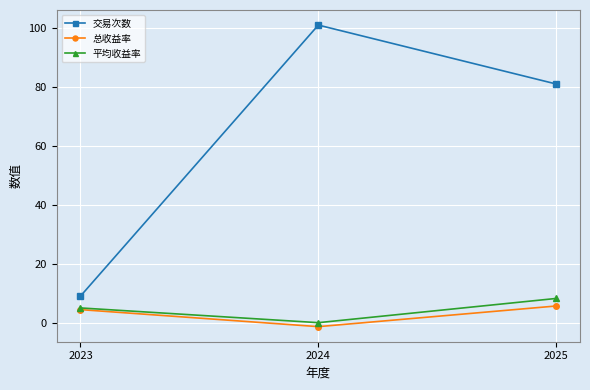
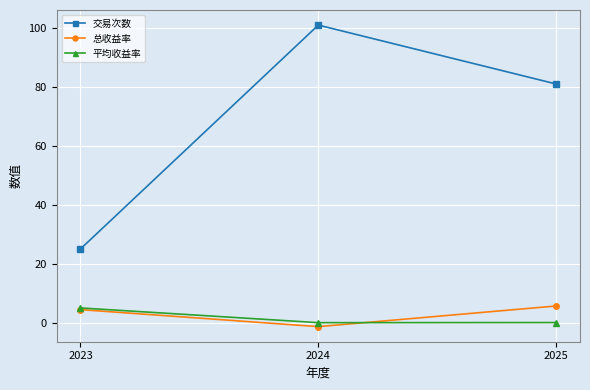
交易次数, 2023: 9 -> 25
平均收益率, 2025: 8 -> 0
